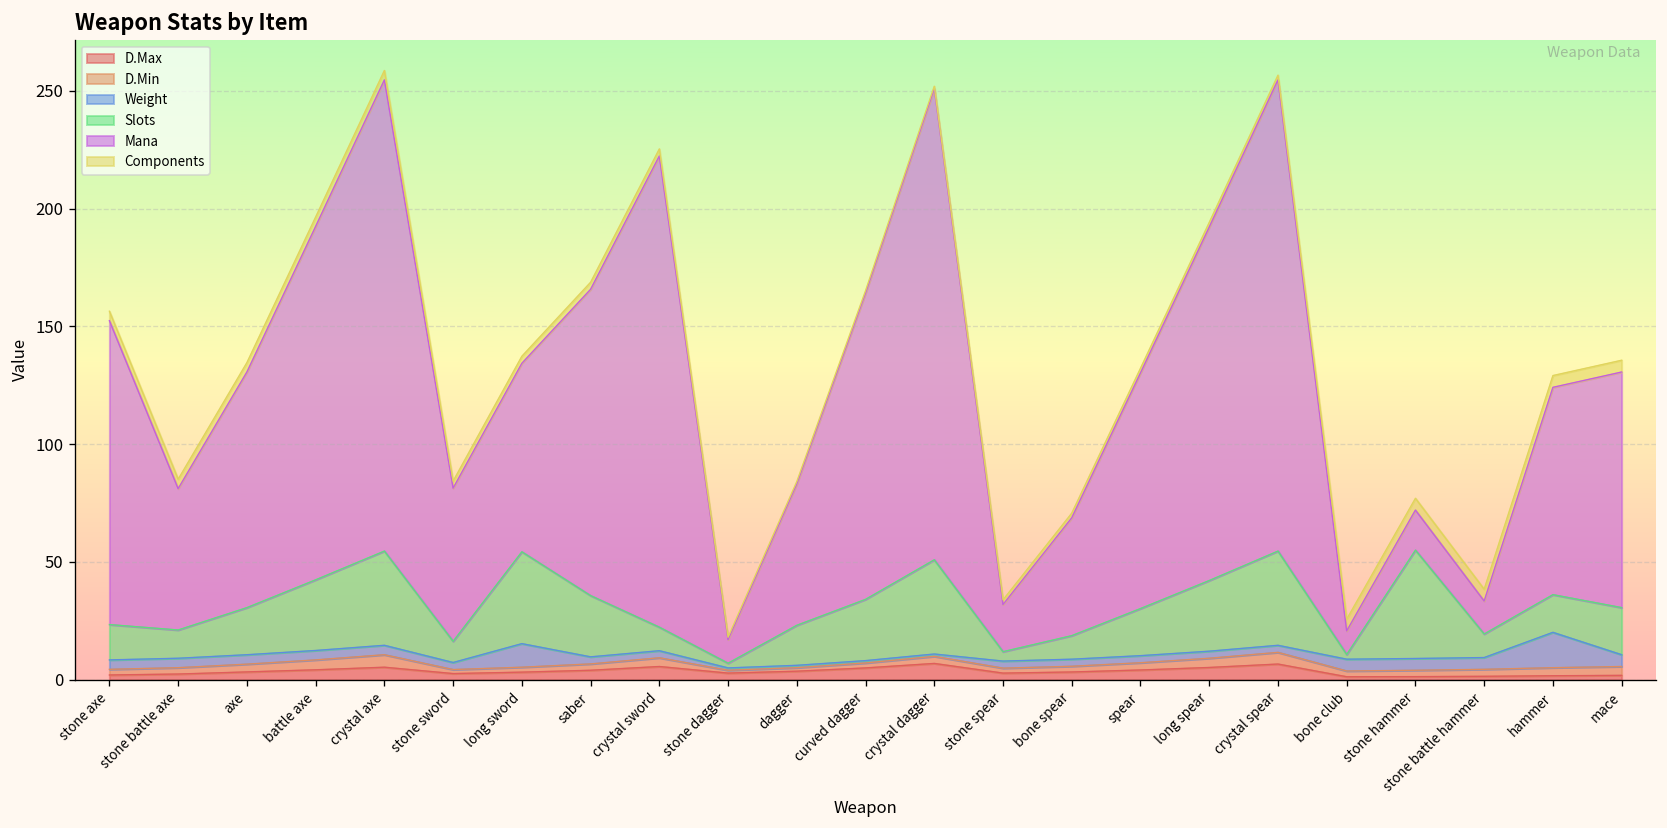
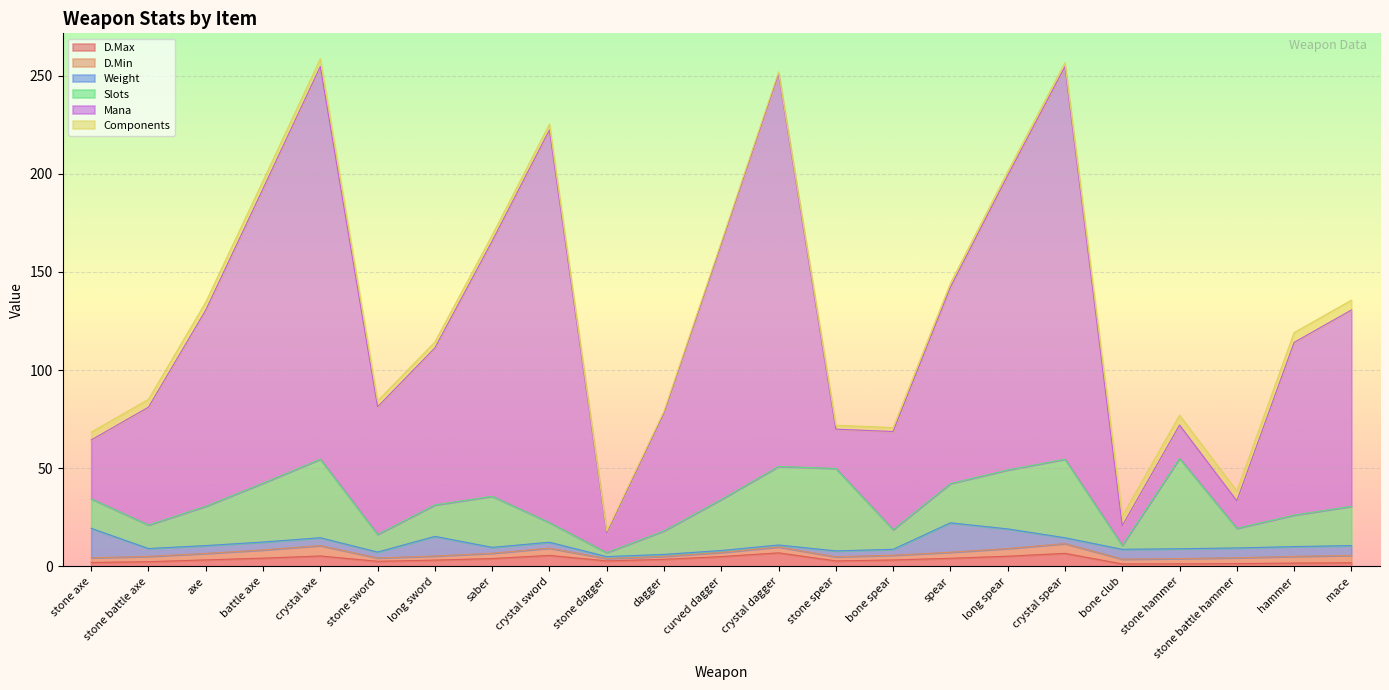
Weight, stone axe: 4 -> 15
Mana, stone axe: 129 -> 30
Slots, long sword: 39 -> 16
Slots, dagger: 17 -> 12
Slots, stone spear: 4 -> 42
Weight, spear: 3 -> 15
Weight, long spear: 3 -> 10
Weight, hammer: 15 -> 5
